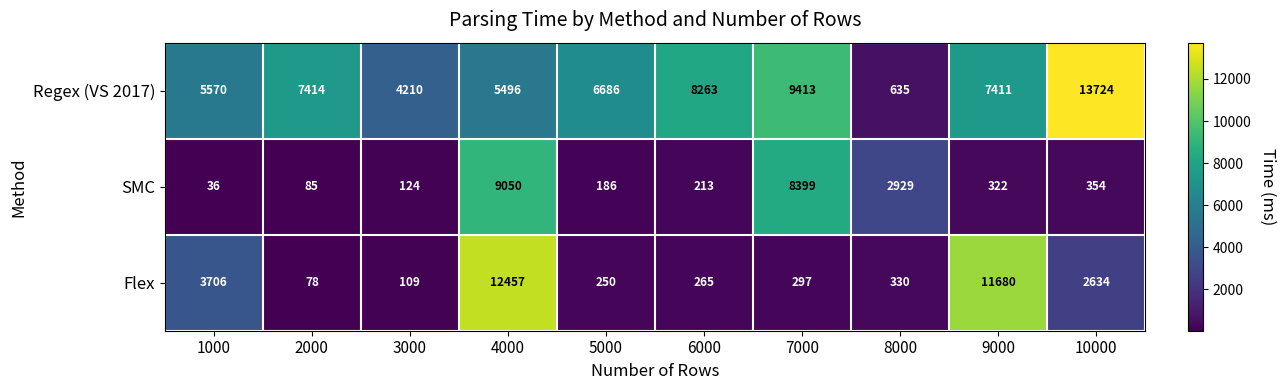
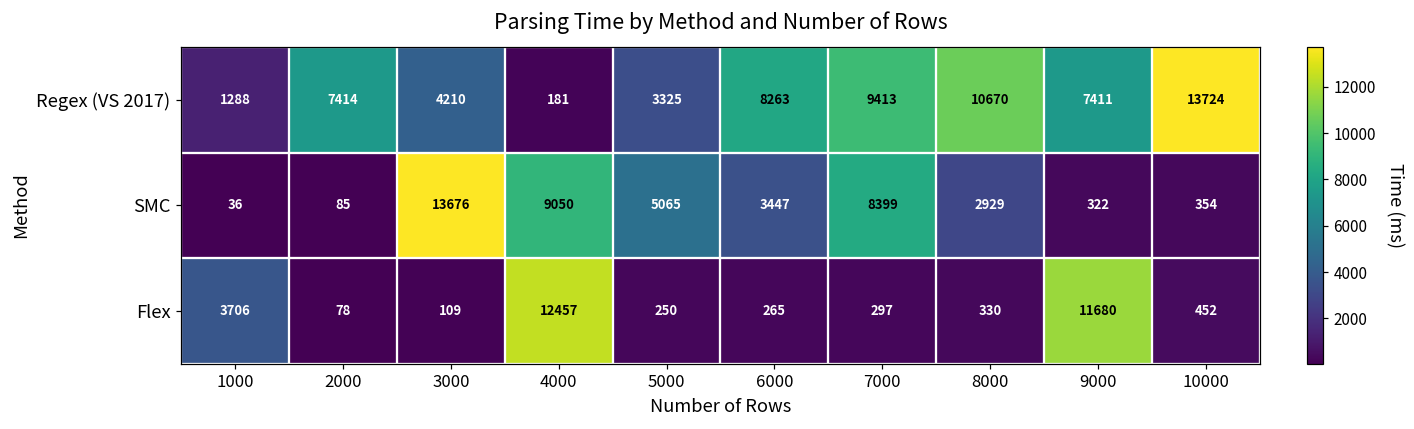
Regex (VS 2017), 1000: 5570 -> 1288
Regex (VS 2017), 4000: 5496 -> 181
Regex (VS 2017), 5000: 6686 -> 3325
Regex (VS 2017), 8000: 635 -> 10670
SMC, 3000: 124 -> 13676
SMC, 5000: 186 -> 5065
SMC, 6000: 213 -> 3447
Flex, 10000: 2634 -> 452
